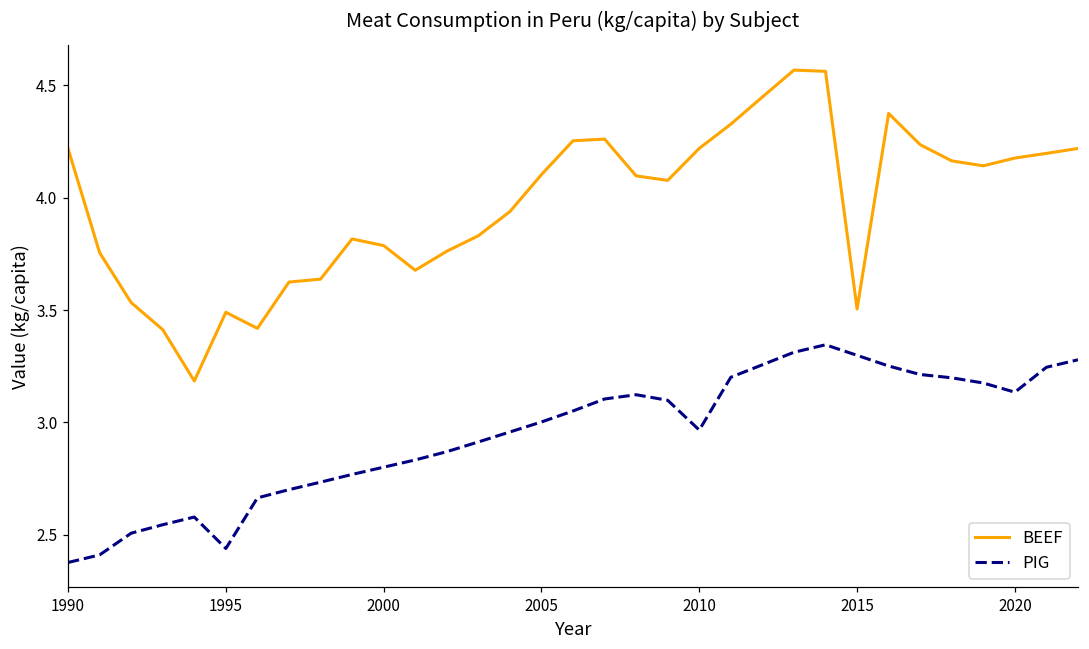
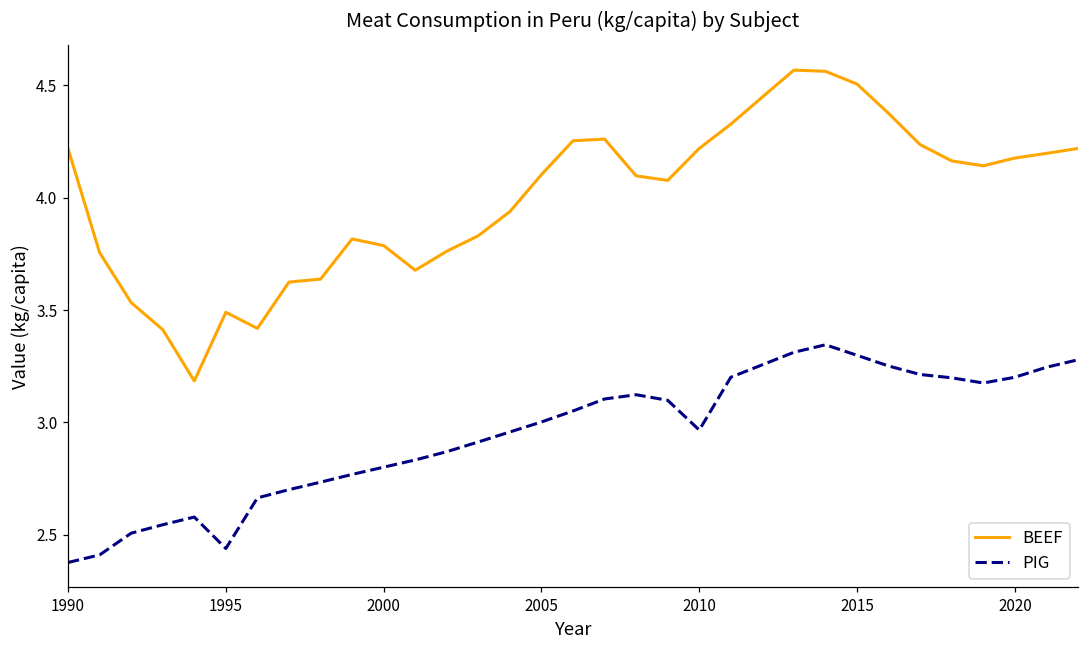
BEEF, 2015: 3.50 -> 4.51
PIG, 2020: 3.13 -> 3.20
